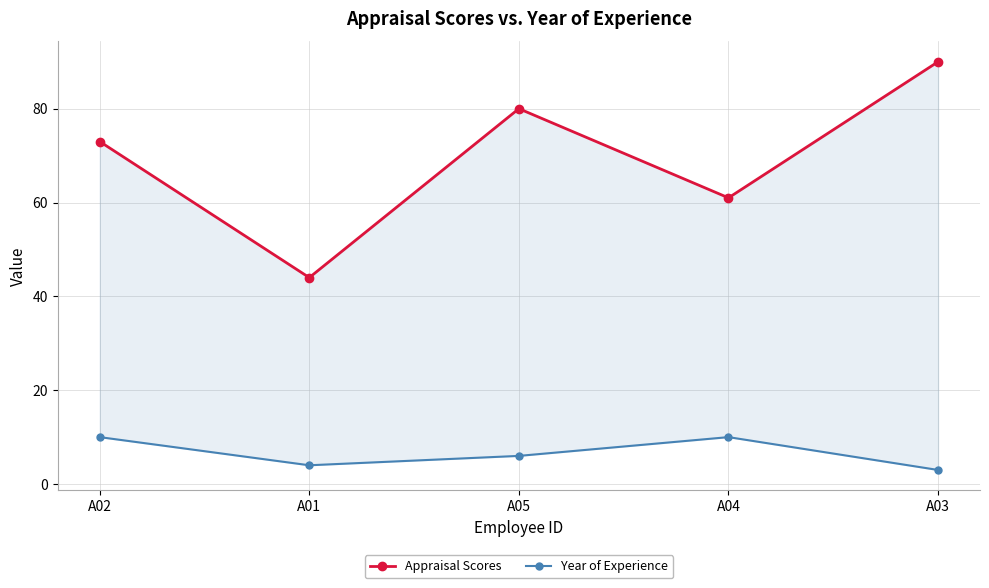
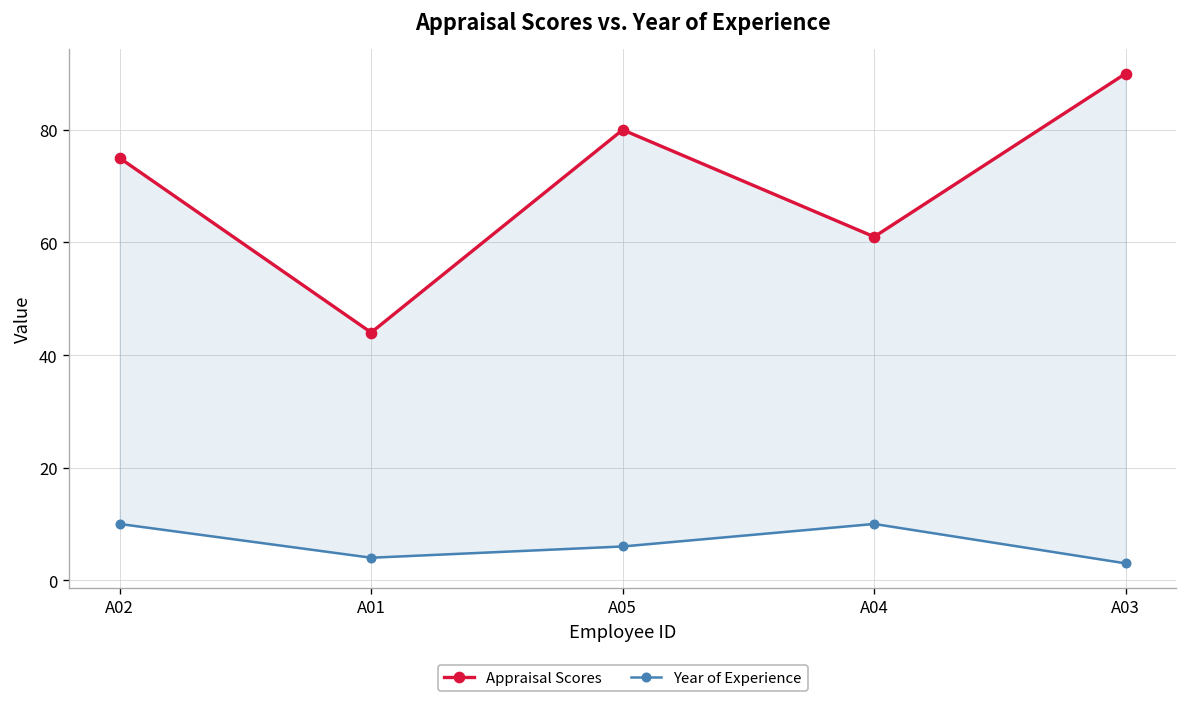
Appraisal Scores, A02: 73 -> 75
